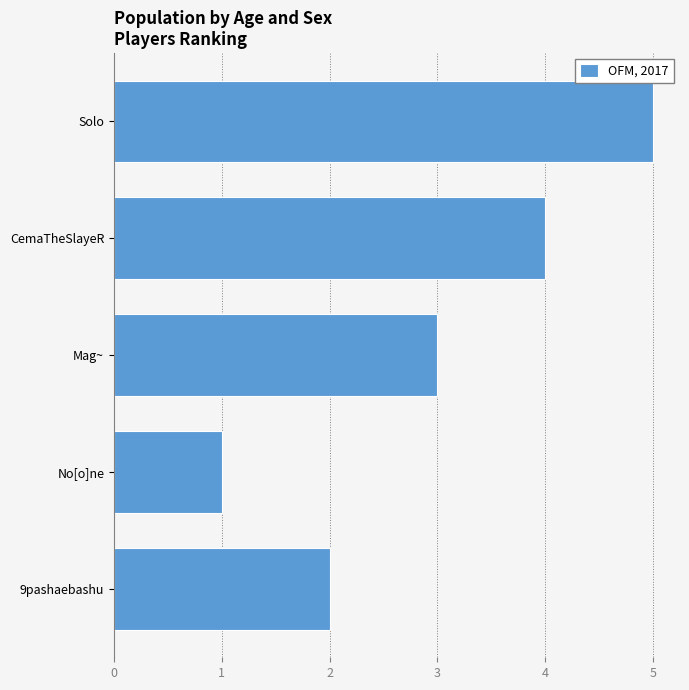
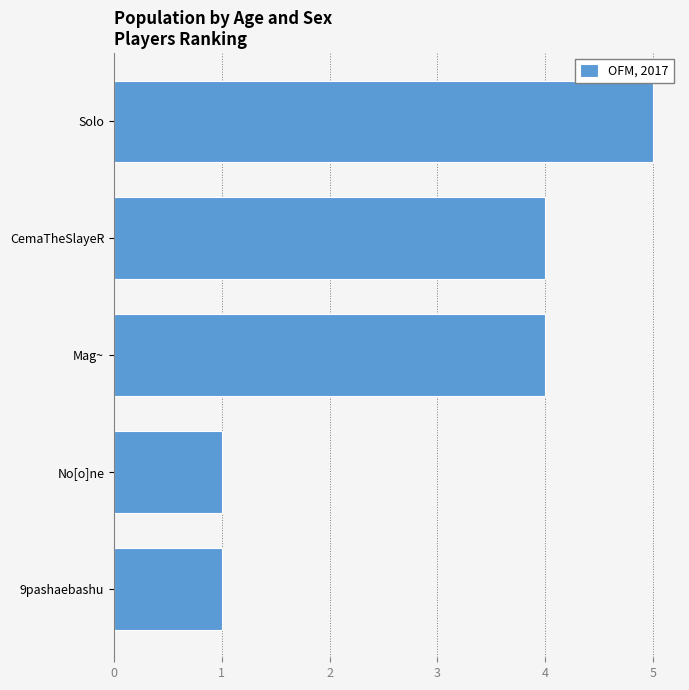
Mag~: 3 -> 4
9pashaebashu: 2 -> 1
